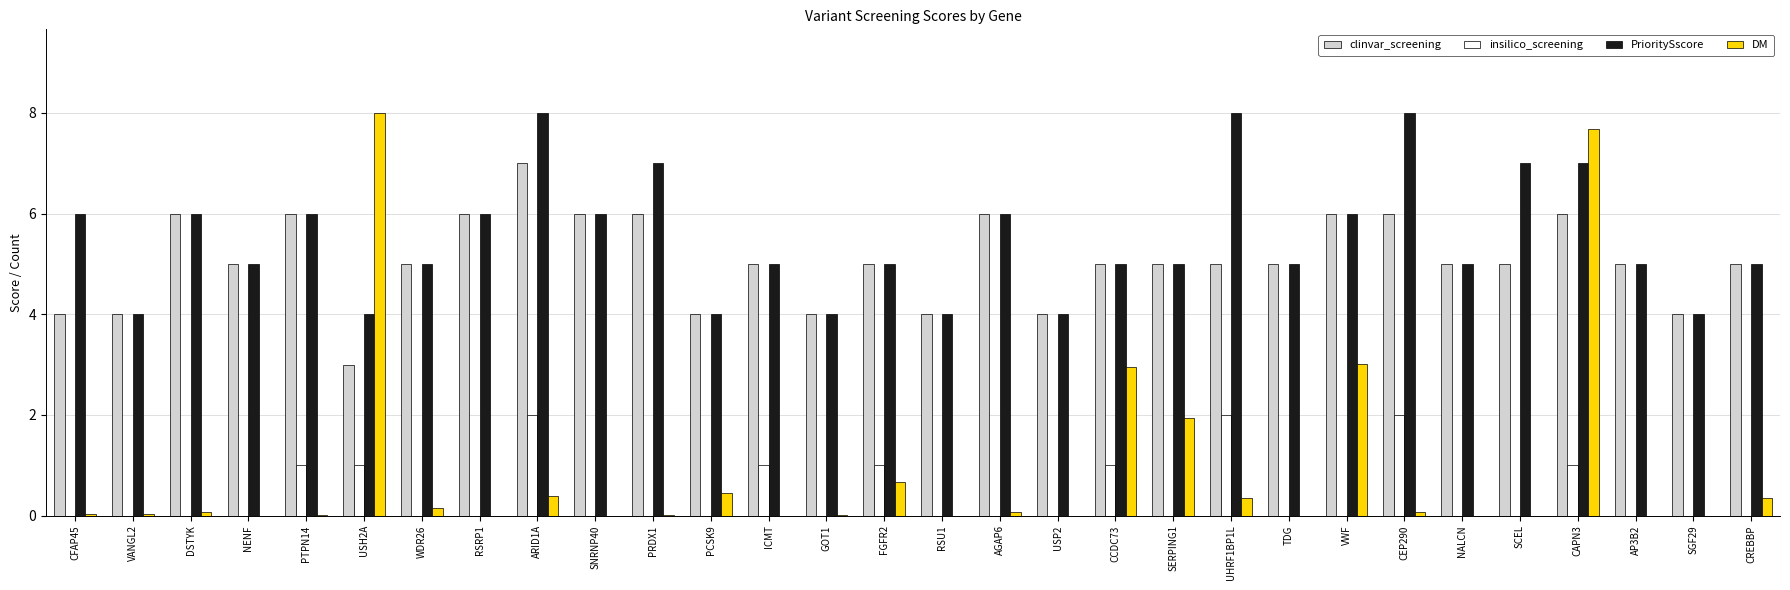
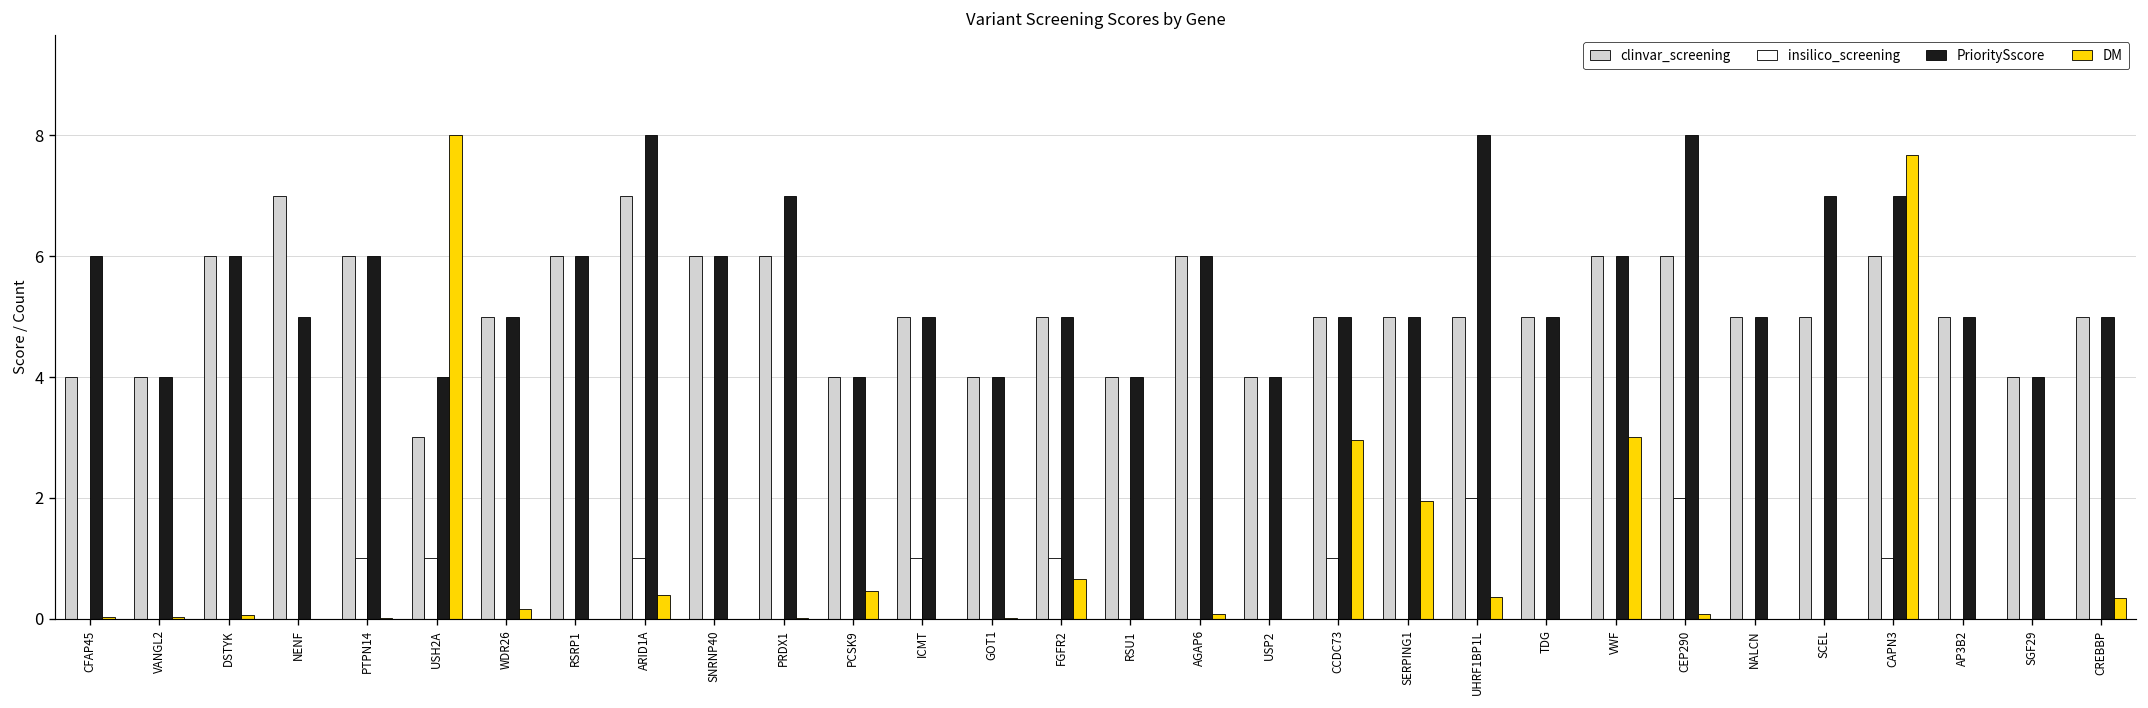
clinvar_screening, NENF: 5 -> 7
insilico_screening, ARID1A: 2 -> 1
